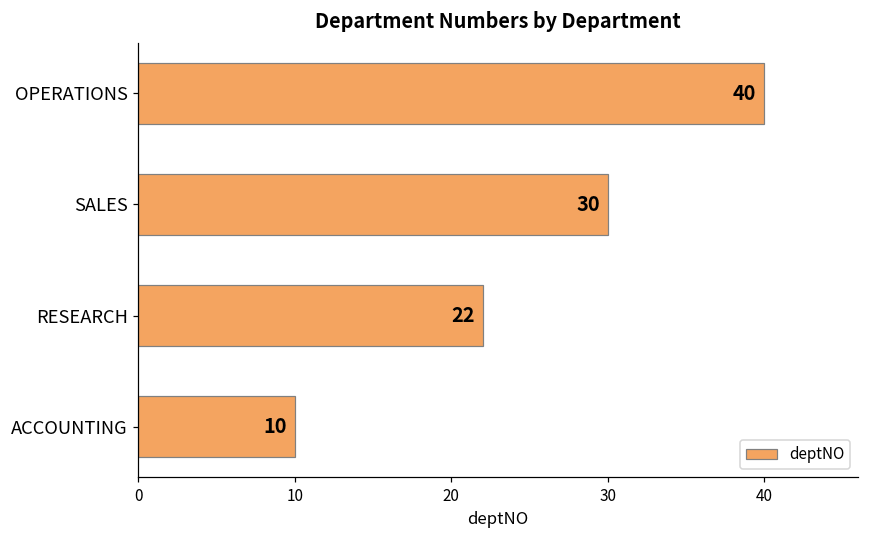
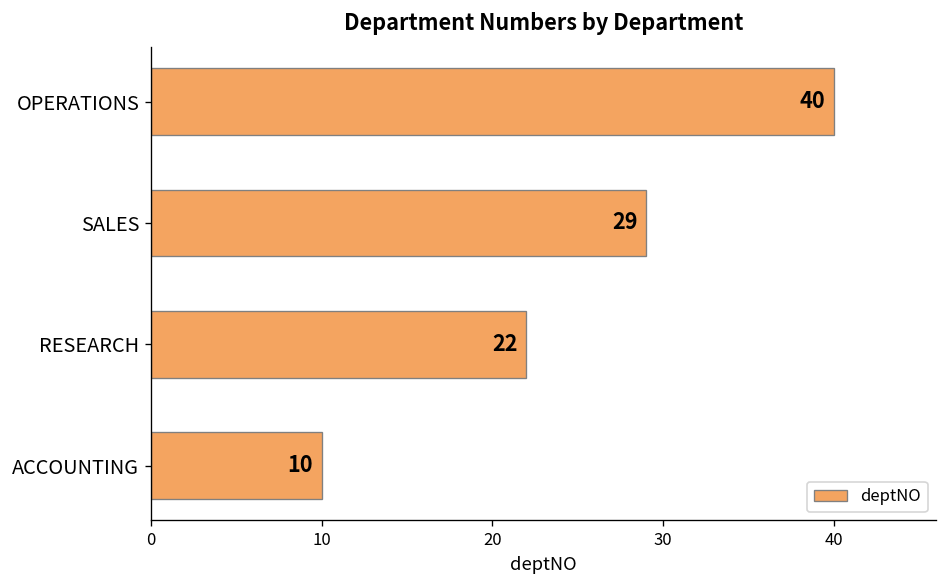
SALES: 30 -> 29
